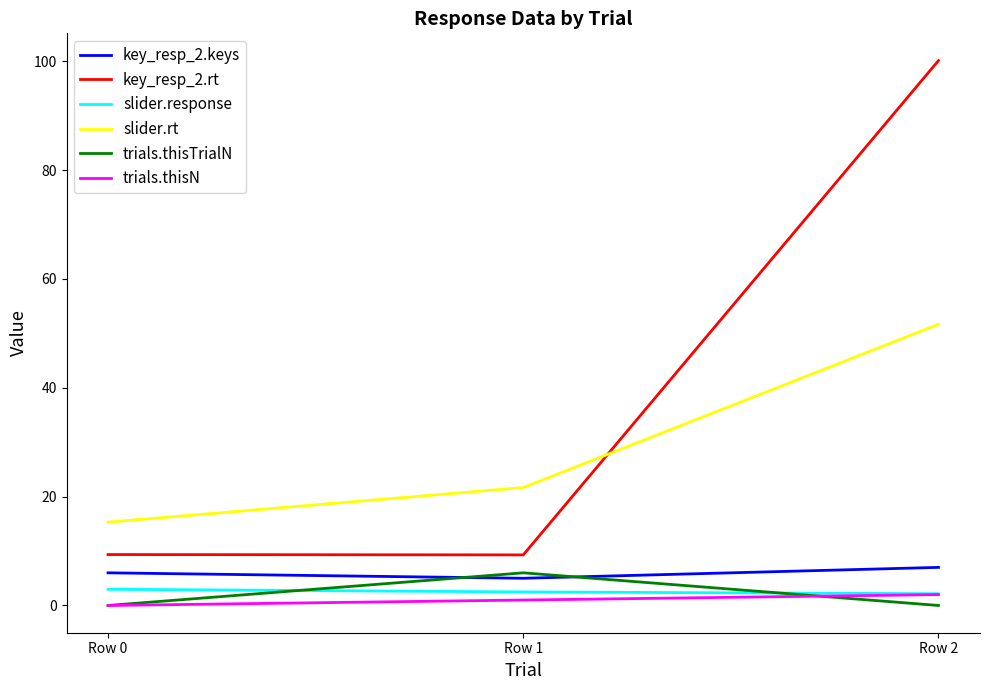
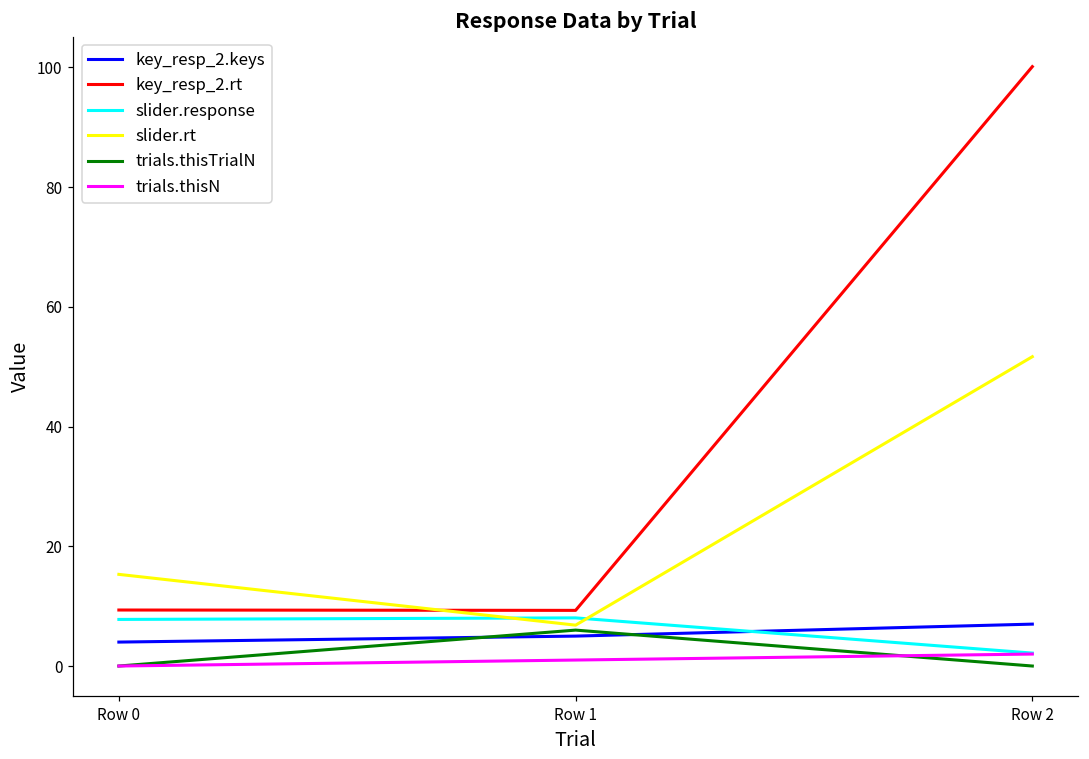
key_resp_2.keys, Row 0: 6 -> 4
slider.response, Row 0: 3 -> 8
slider.response, Row 1: 2 -> 8
slider.rt, Row 1: 22 -> 7
